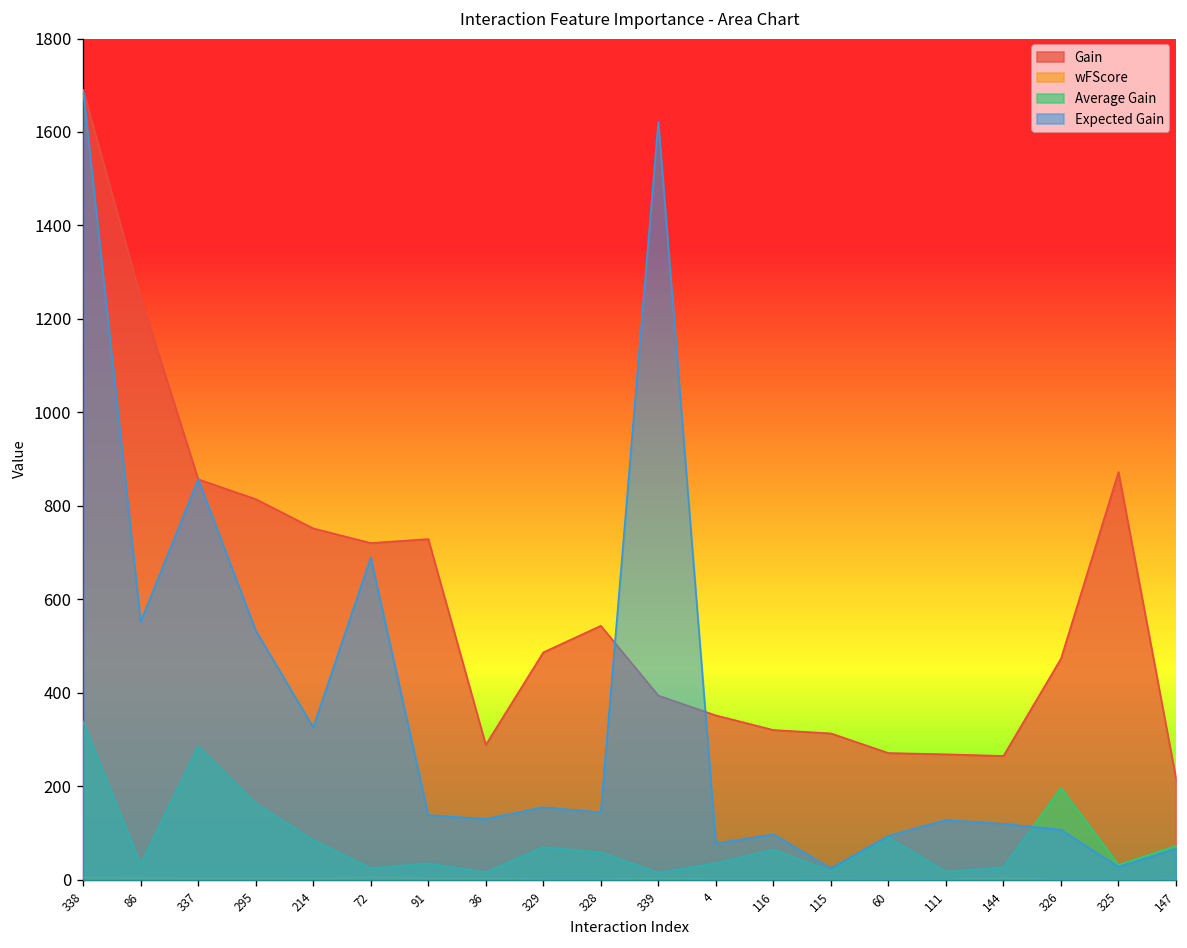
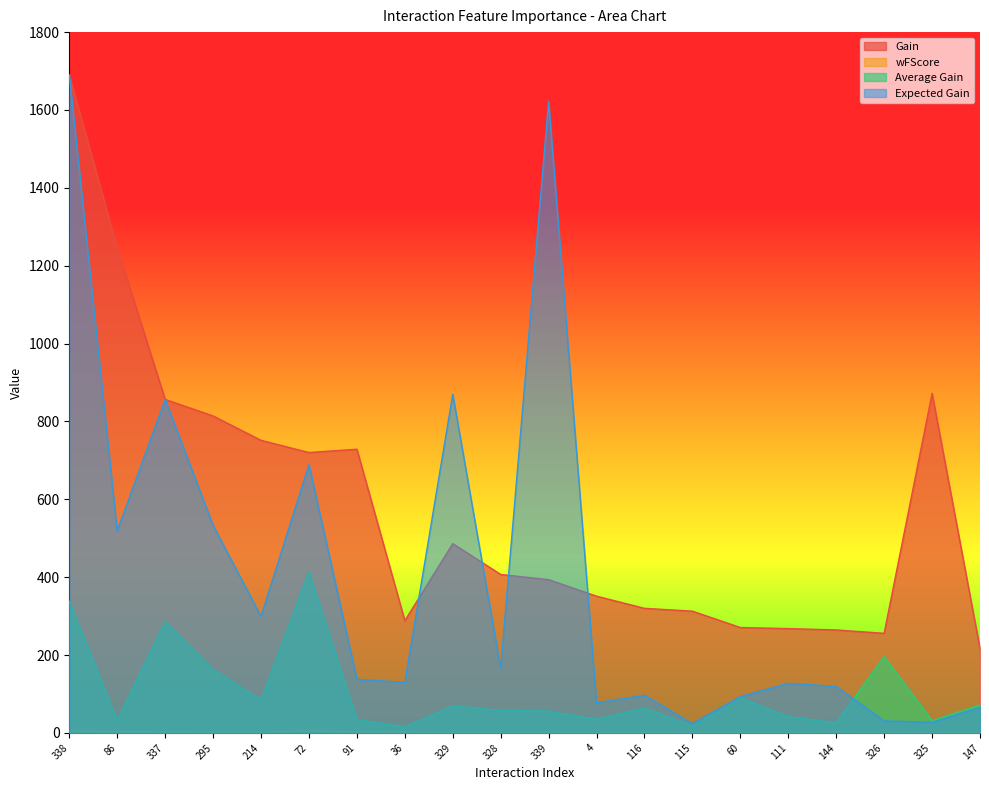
Expected Gain, 86: 550 -> 520
Expected Gain, 214: 330 -> 300
Average Gain, 72: 20 -> 410
Expected Gain, 329: 150 -> 870
Gain, 328: 540 -> 410
Expected Gain, 328: 140 -> 170
Average Gain, 339: 10 -> 60
Average Gain, 111: 20 -> 40
Gain, 326: 470 -> 260
Expected Gain, 326: 110 -> 30
